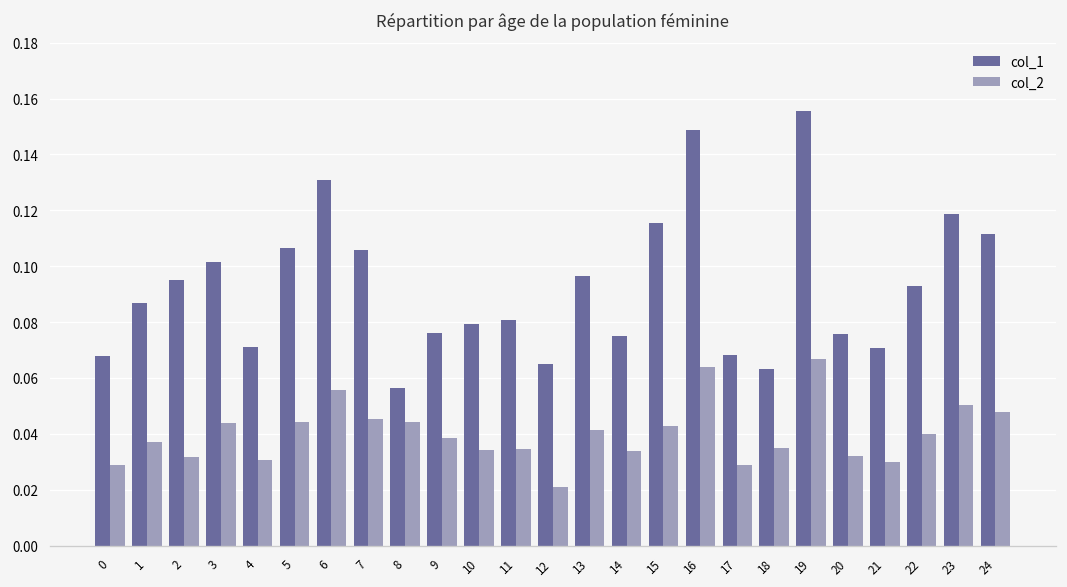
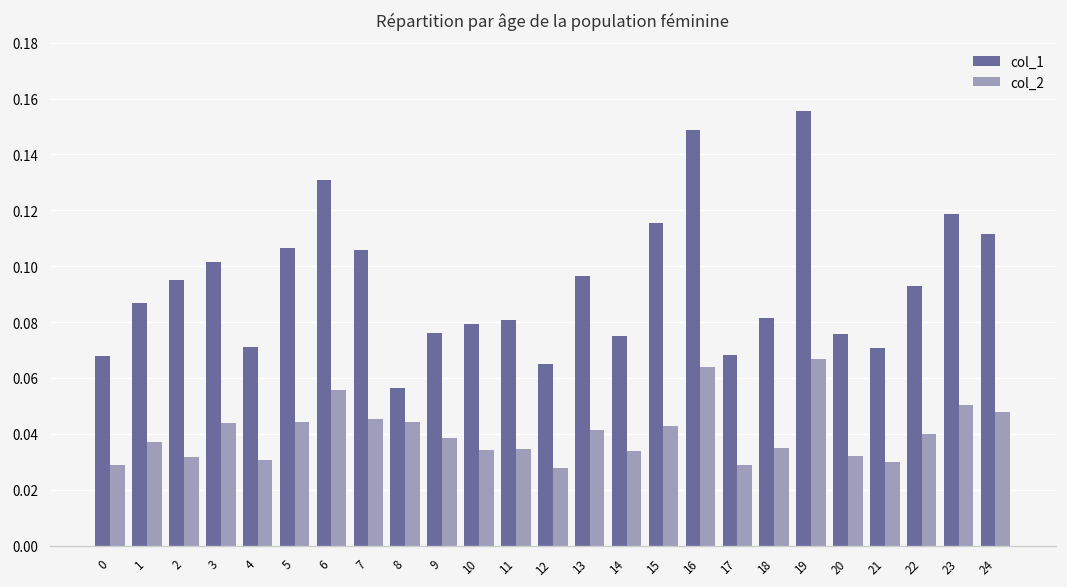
col_2, 12: 0.021 -> 0.028
col_1, 18: 0.063 -> 0.081
